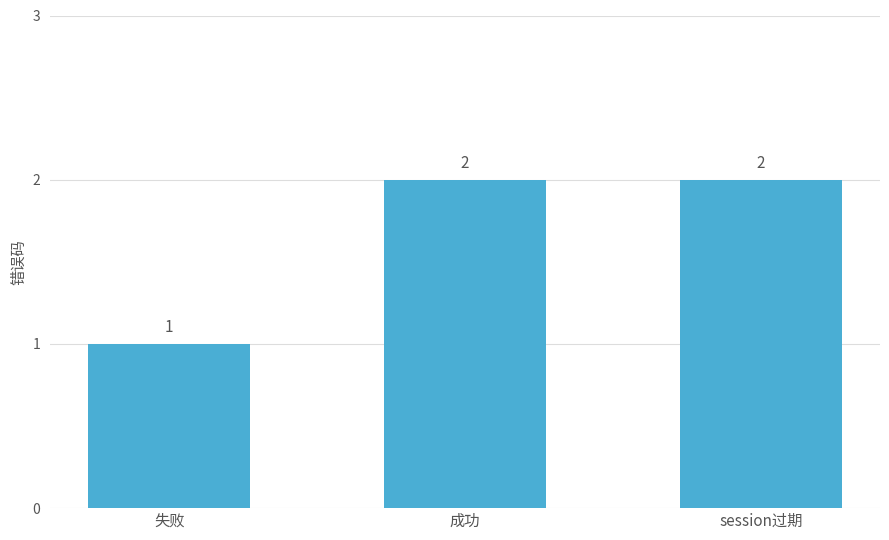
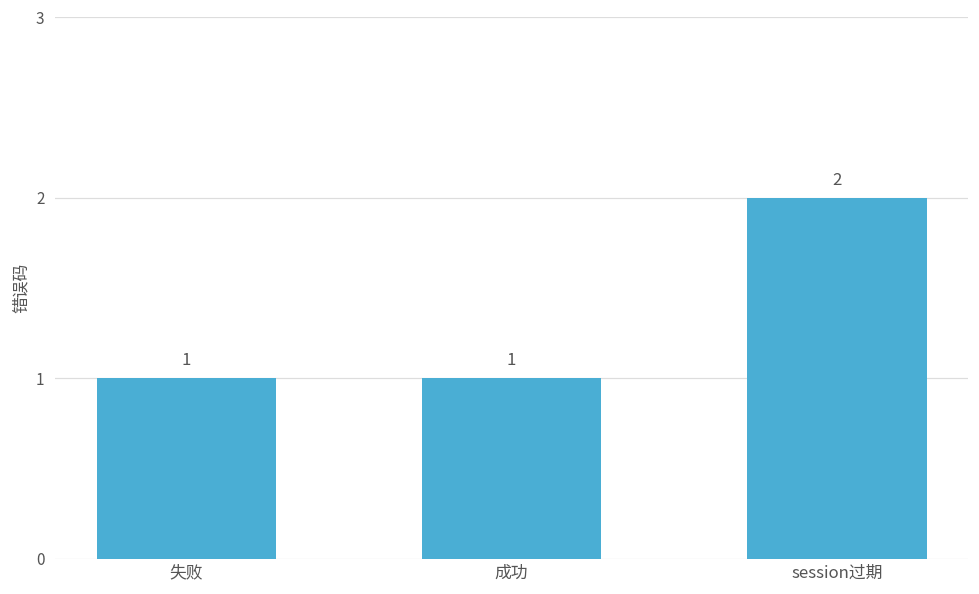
成功: 2 -> 1
